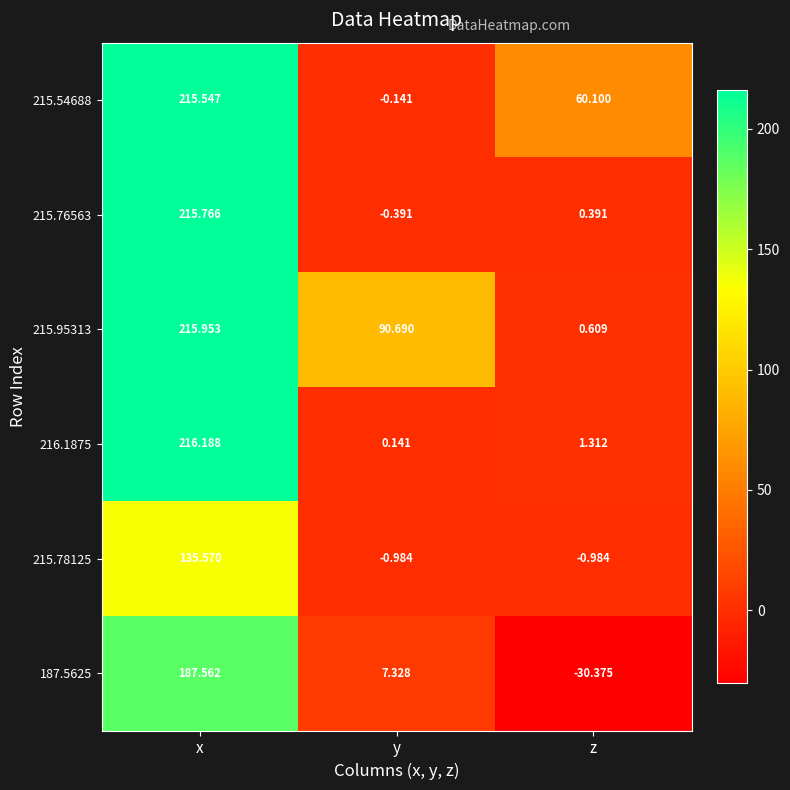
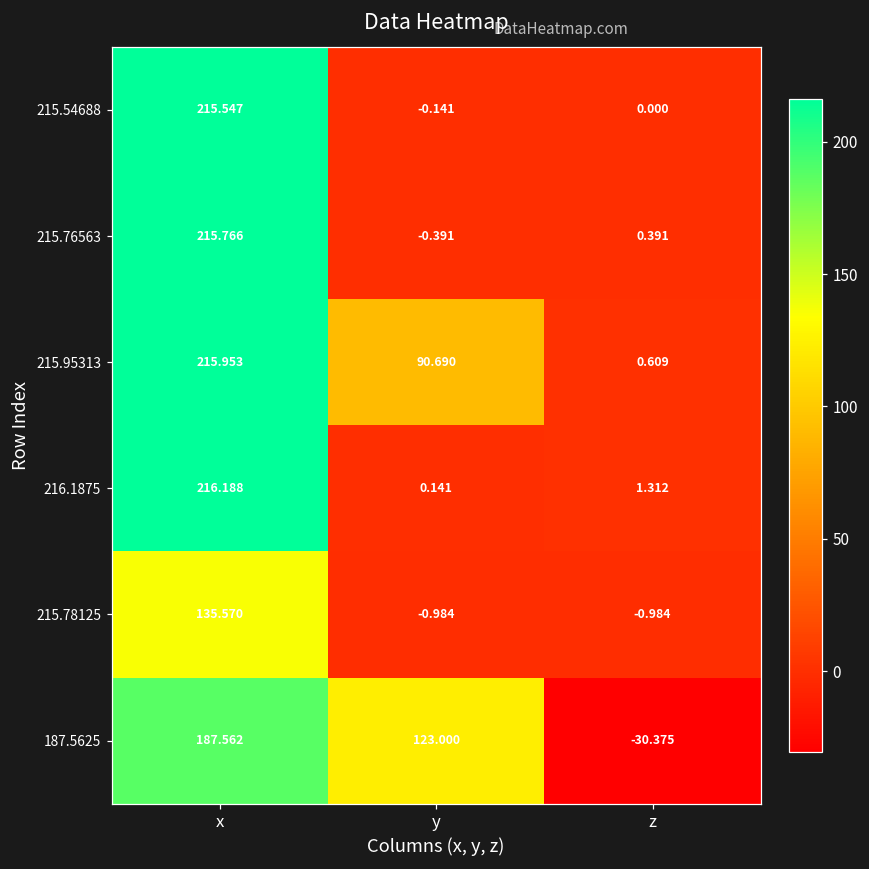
215.54688, z: 60.100 -> 0.000
187.5625, y: 7.328 -> 123.000
